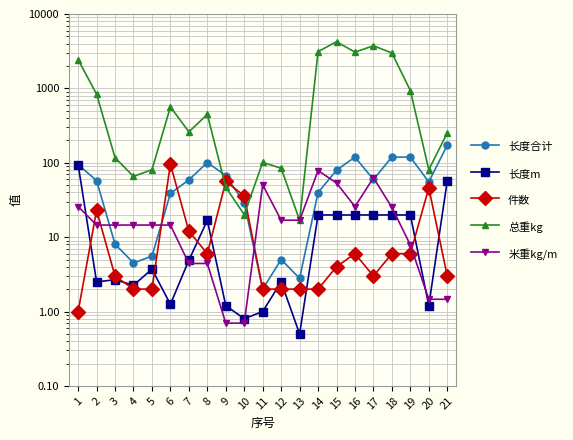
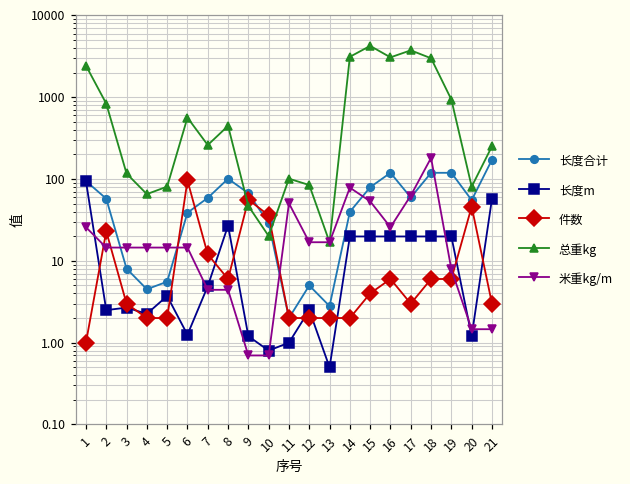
长度m, 8: 17 -> 27
米重kg/m, 18: 25 -> 180
